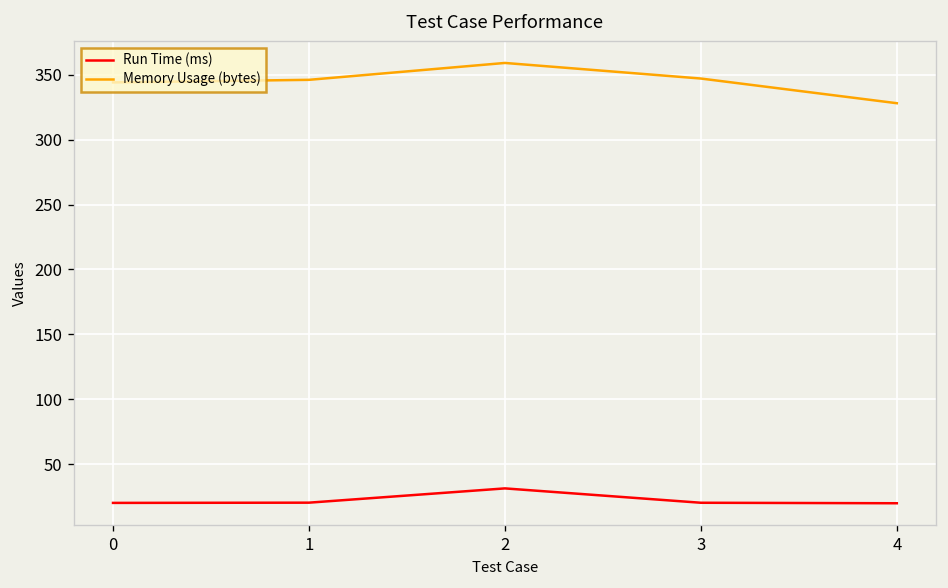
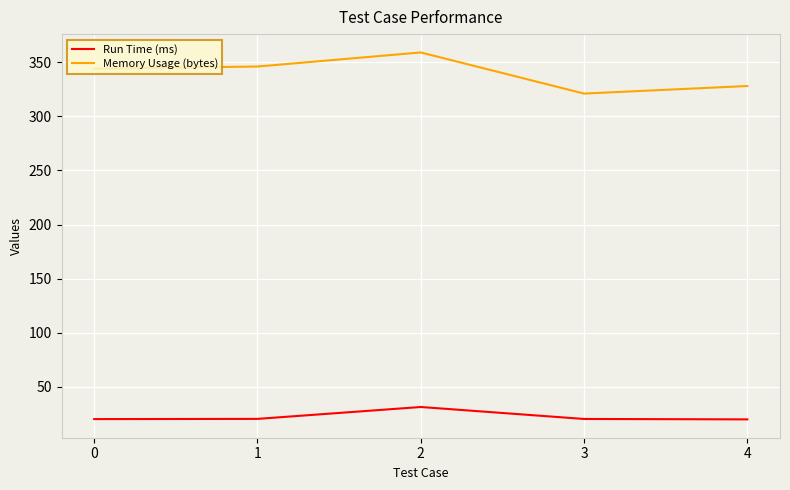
Memory Usage (bytes), 3: 347 -> 321
